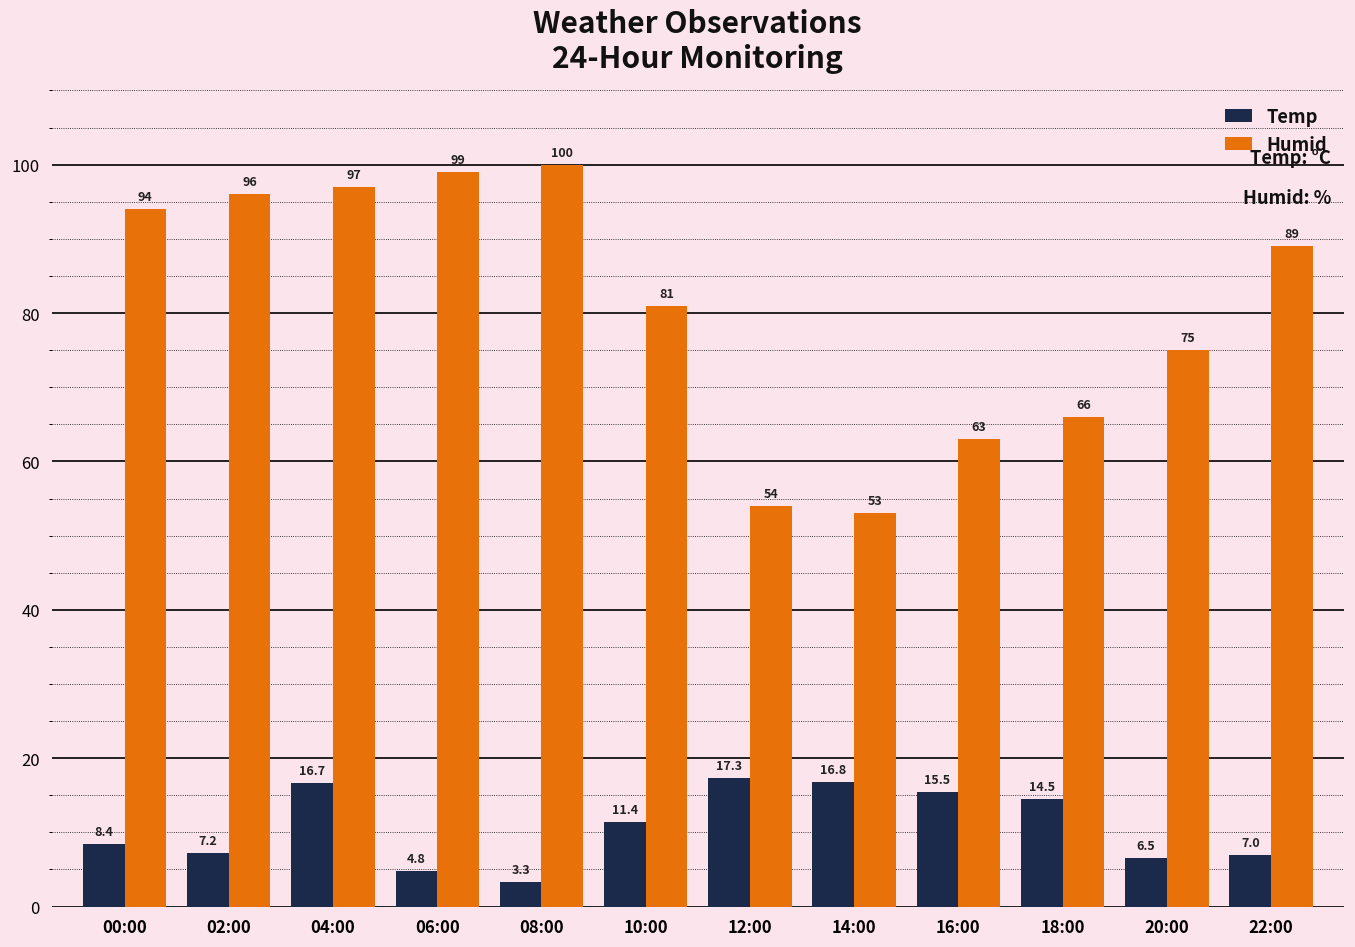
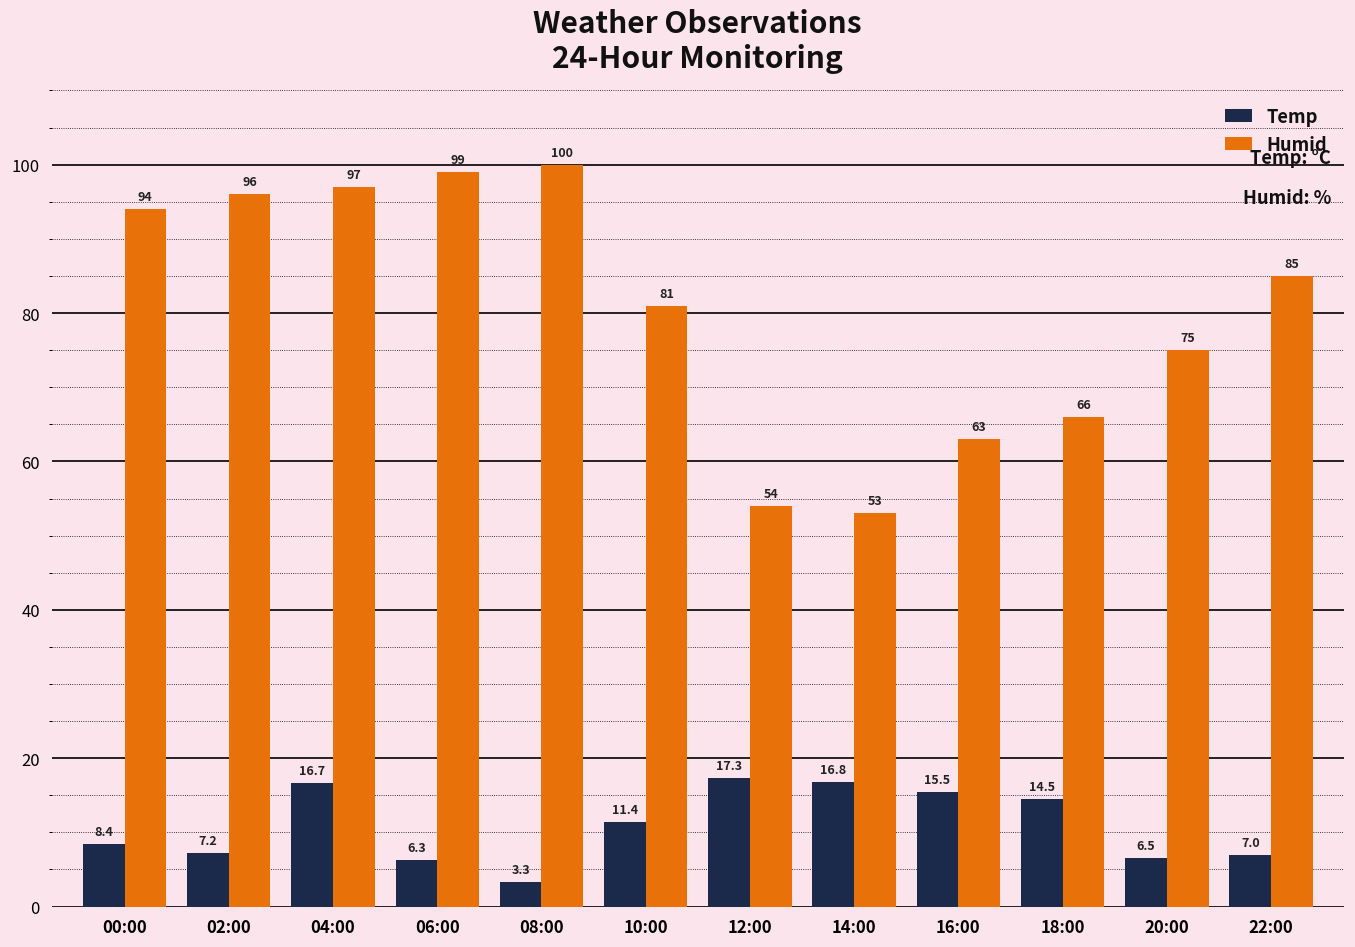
Temp, 06:00: 4.8 -> 6.3
Humid, 22:00: 89 -> 85
